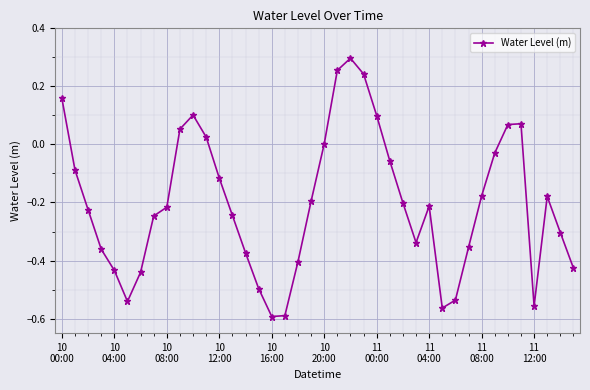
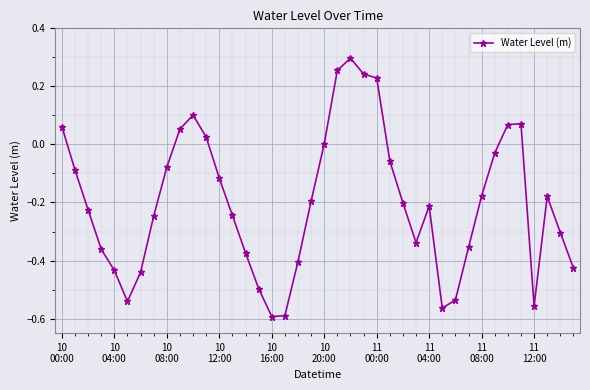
10 00:00: 0.16 -> 0.06
10 08:00: -0.22 -> -0.08
11 00:00: 0.10 -> 0.23
